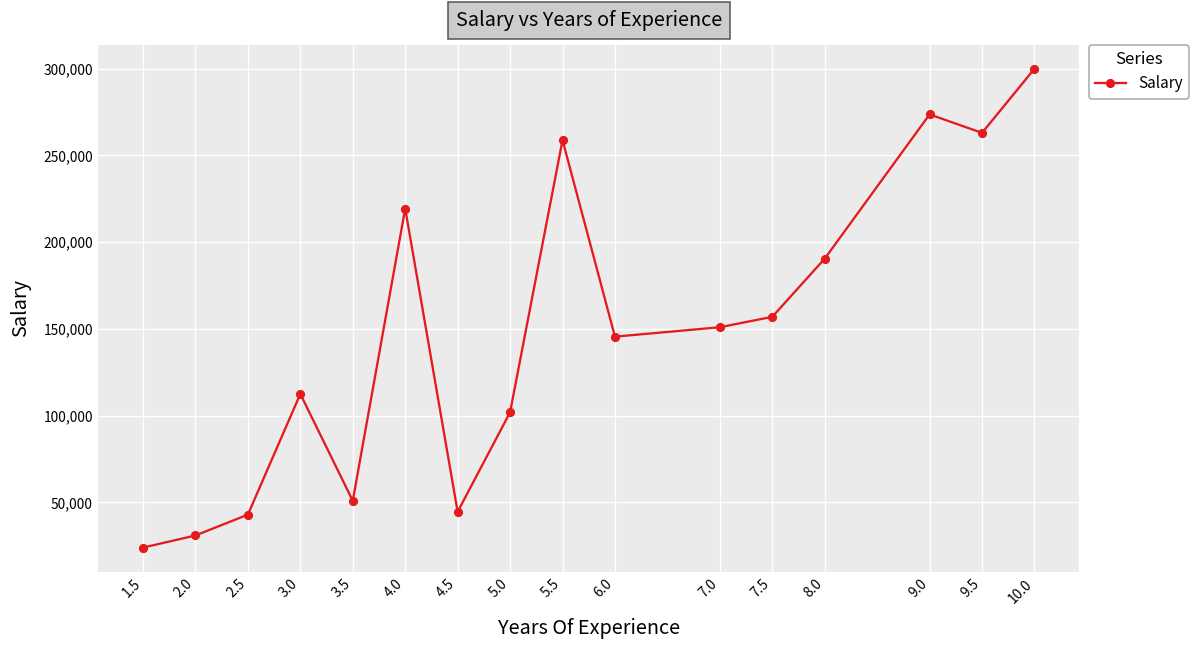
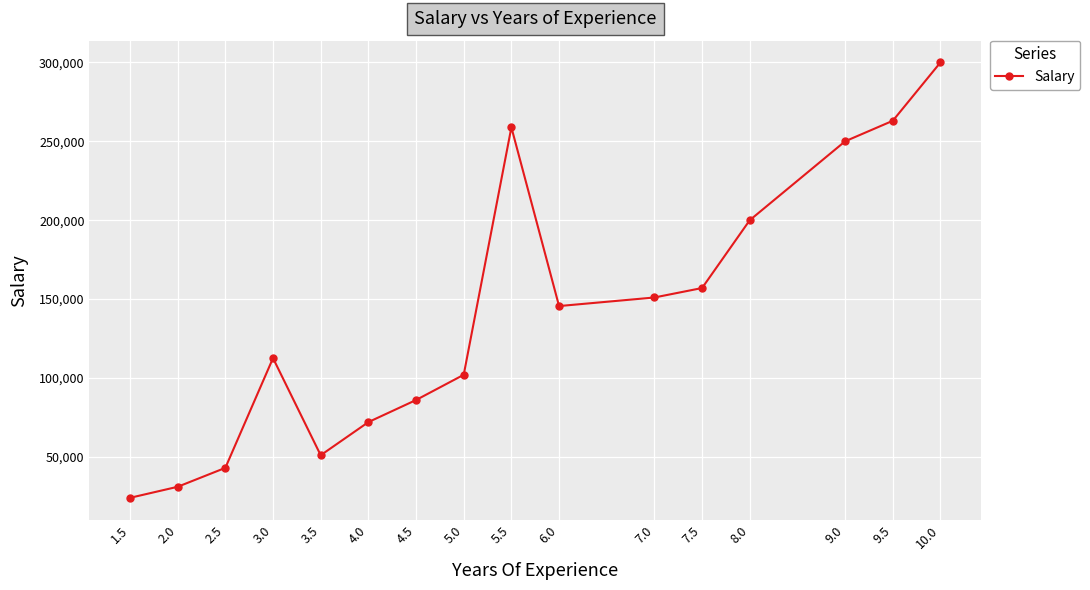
4.0: 219,000 -> 72,000
4.5: 45,000 -> 86,000
8.0: 191,000 -> 200,000
9.0: 274,000 -> 250,000
